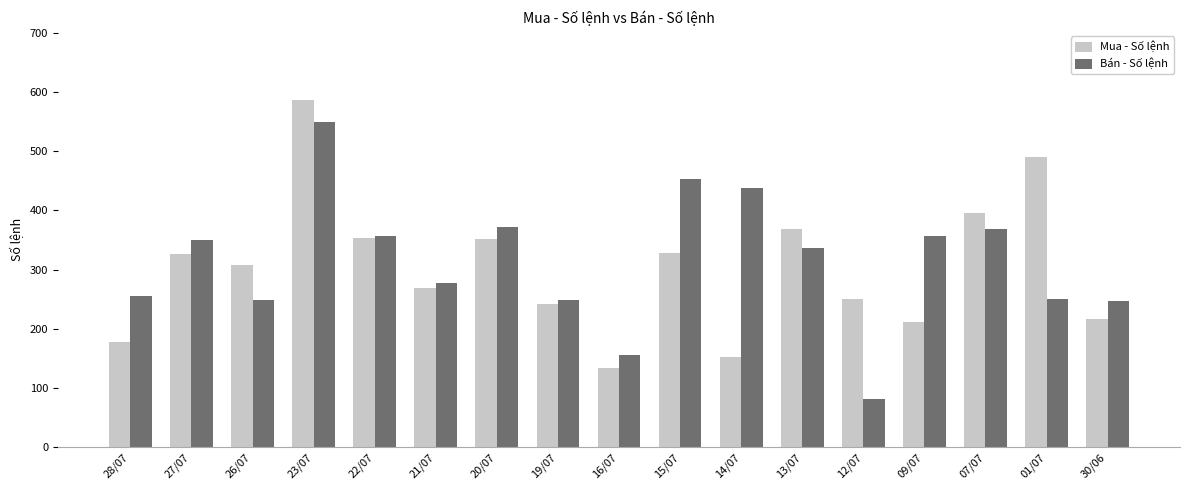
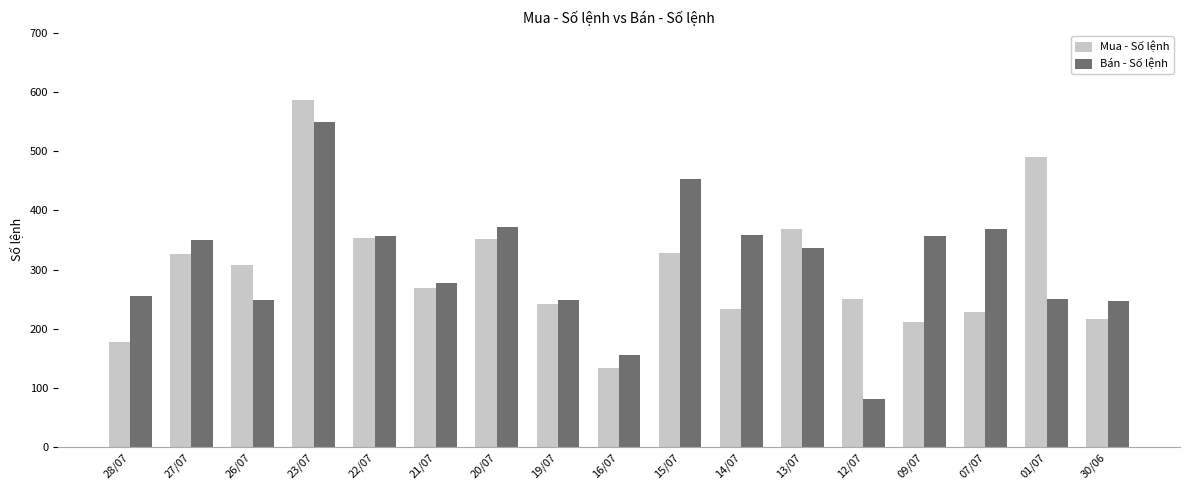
Mua - Số lệnh, 14/07: 150 -> 230
Bán - Số lệnh, 14/07: 440 -> 360
Mua - Số lệnh, 07/07: 400 -> 230
